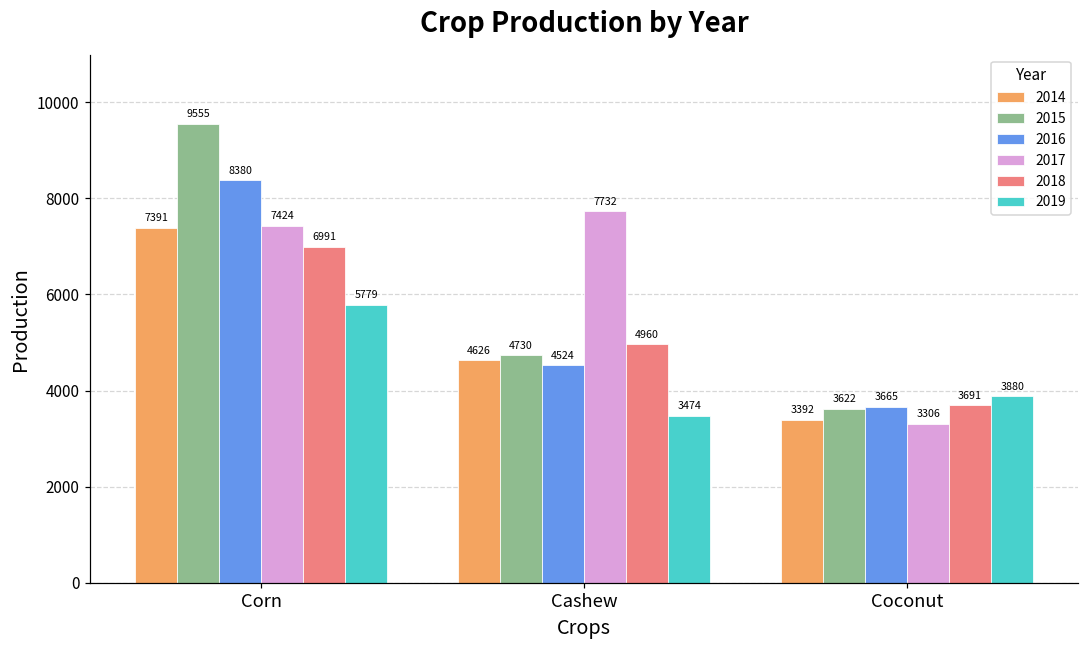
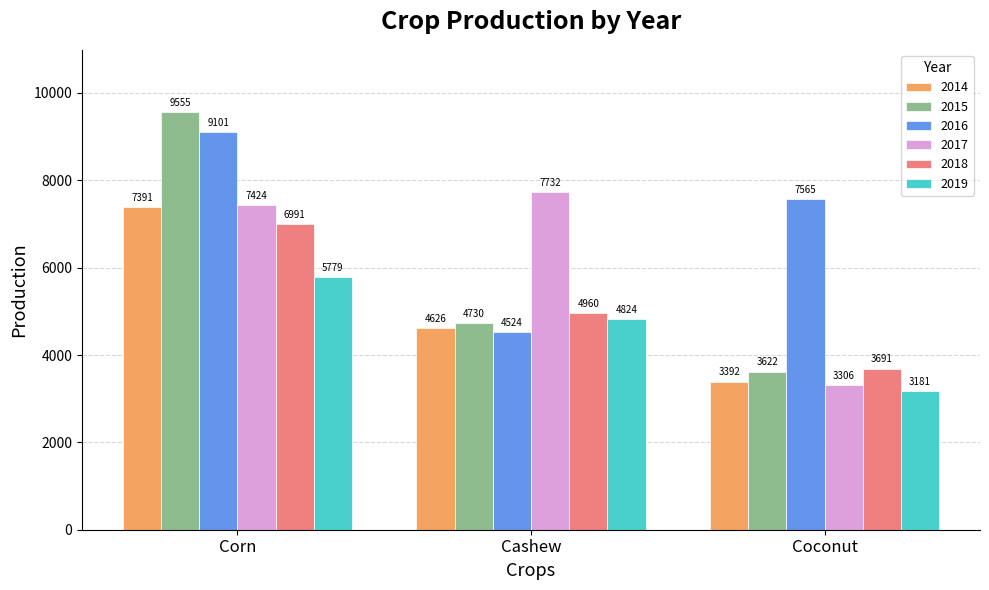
2016, Corn: 8380 -> 9101
2019, Cashew: 3474 -> 4824
2016, Coconut: 3665 -> 7565
2019, Coconut: 3880 -> 3181
